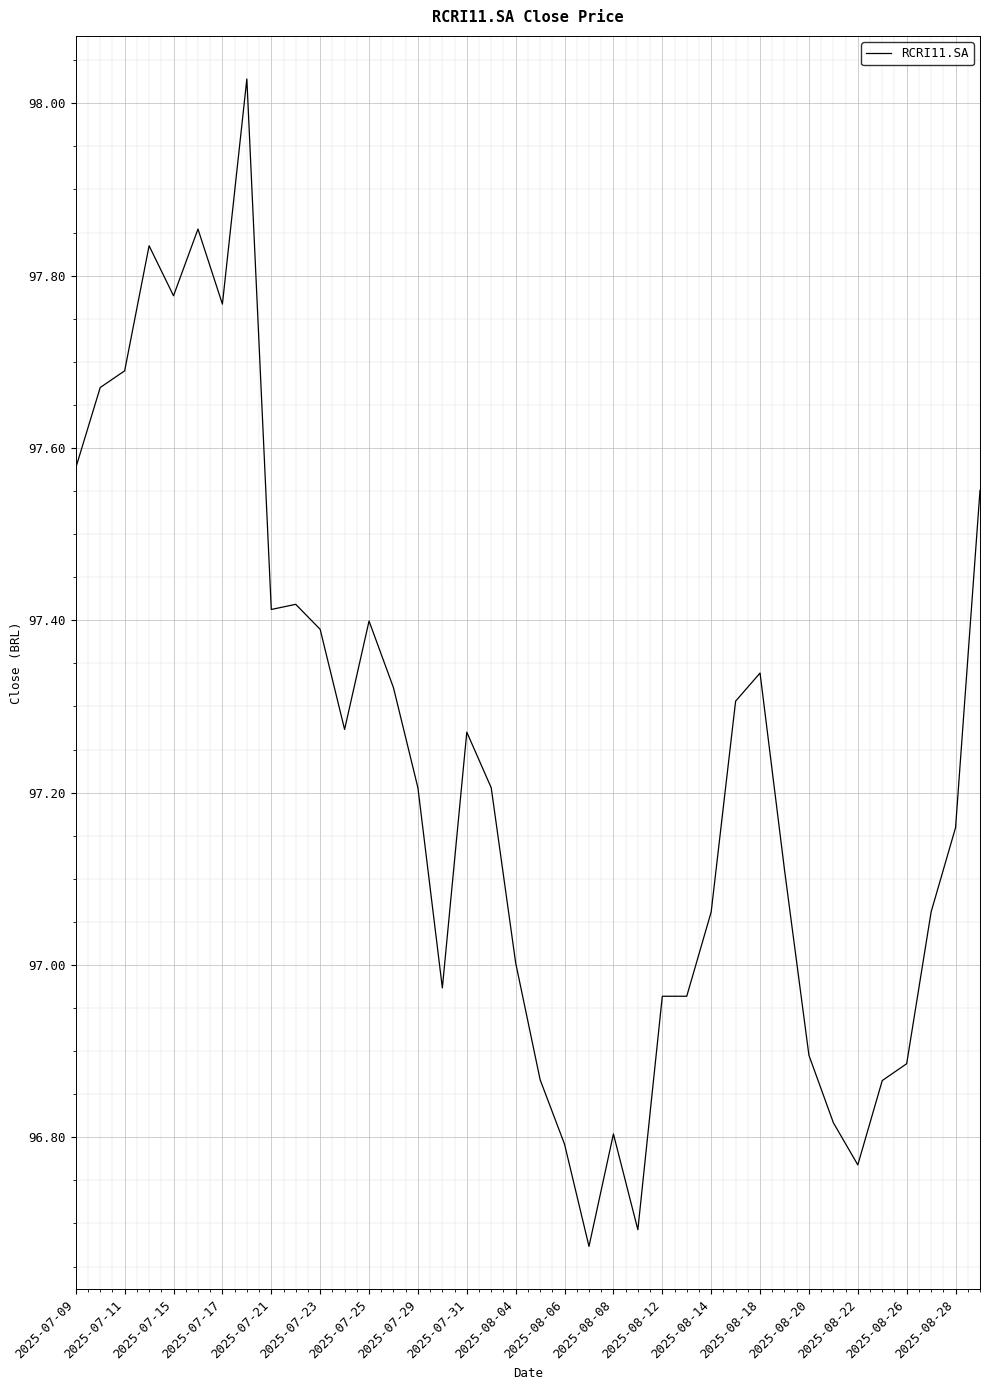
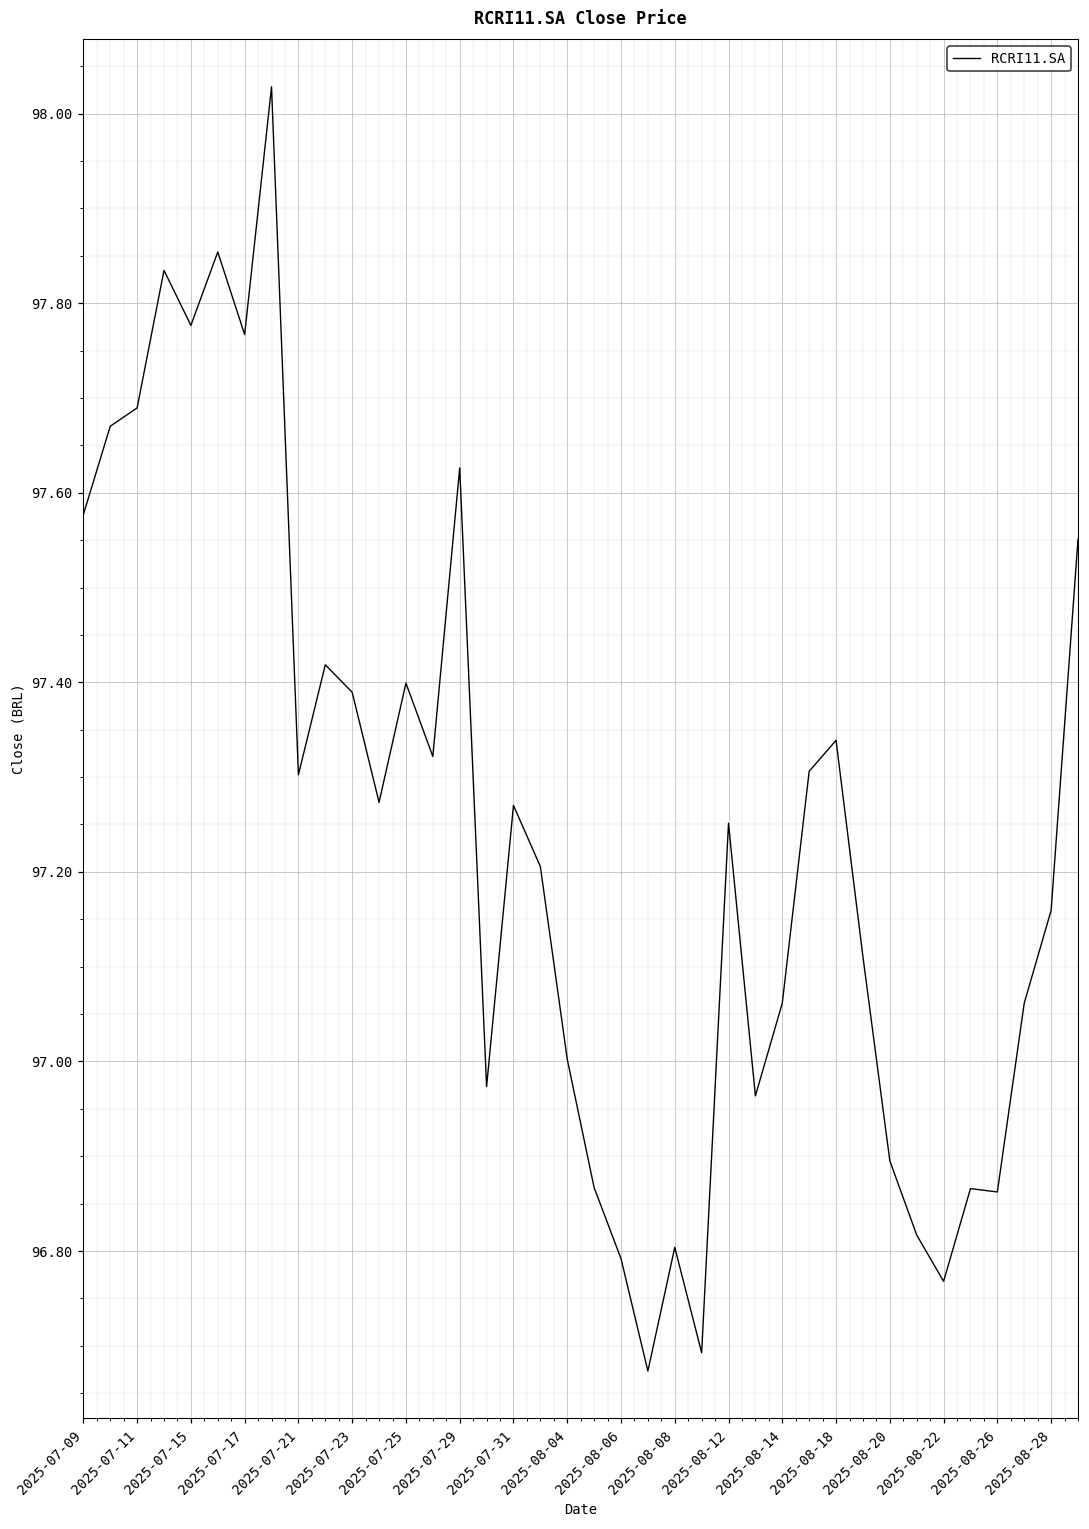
2025-07-21: 97.41 -> 97.30
2025-07-29: 97.21 -> 97.63
2025-08-12: 96.96 -> 97.25
2025-08-26: 96.89 -> 96.86
